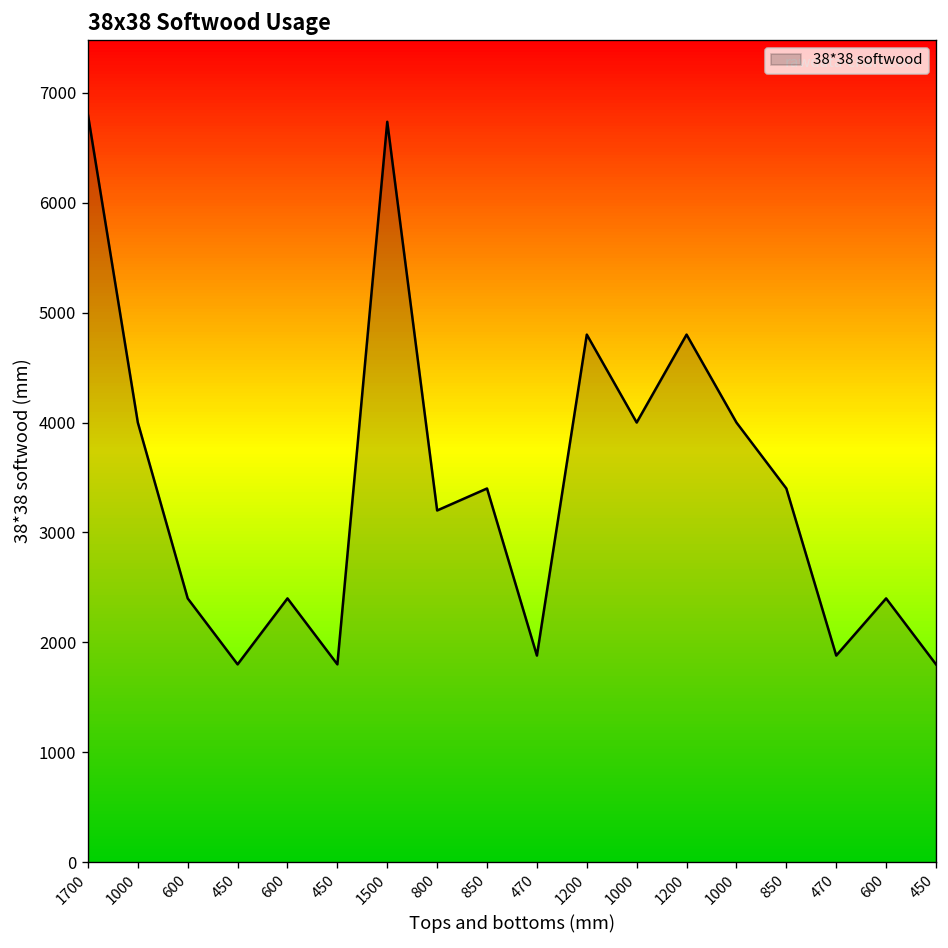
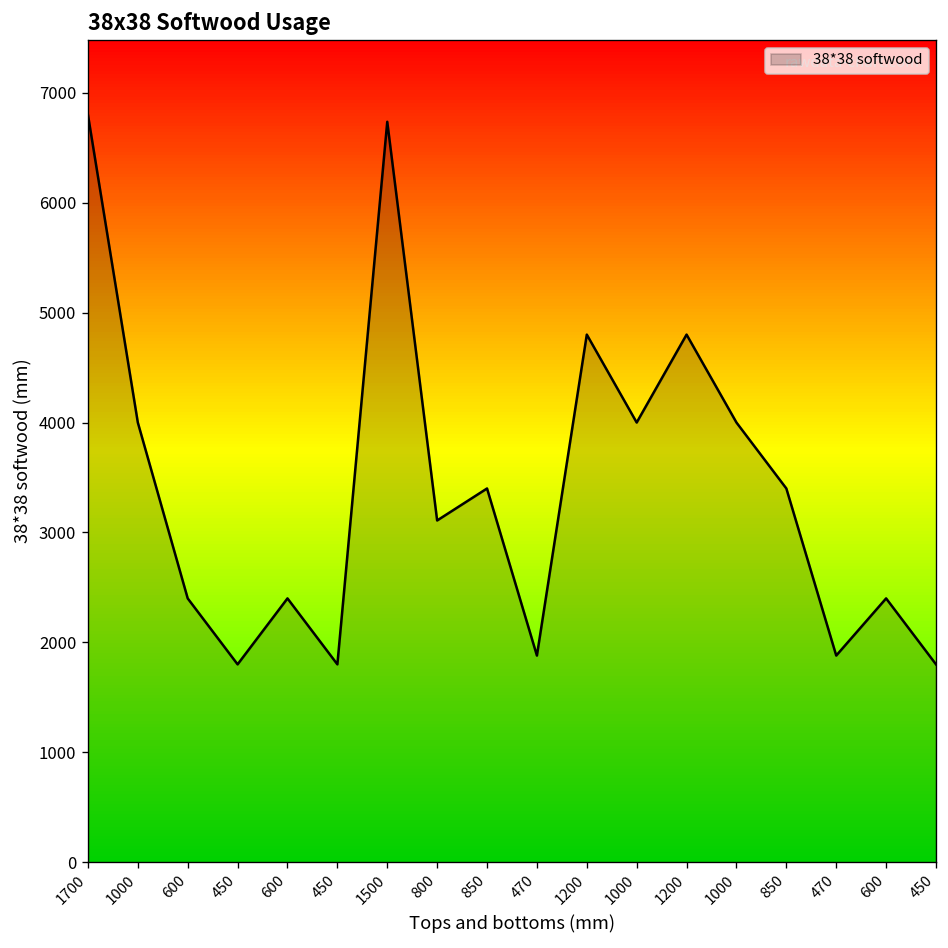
800: 3200 -> 3100
